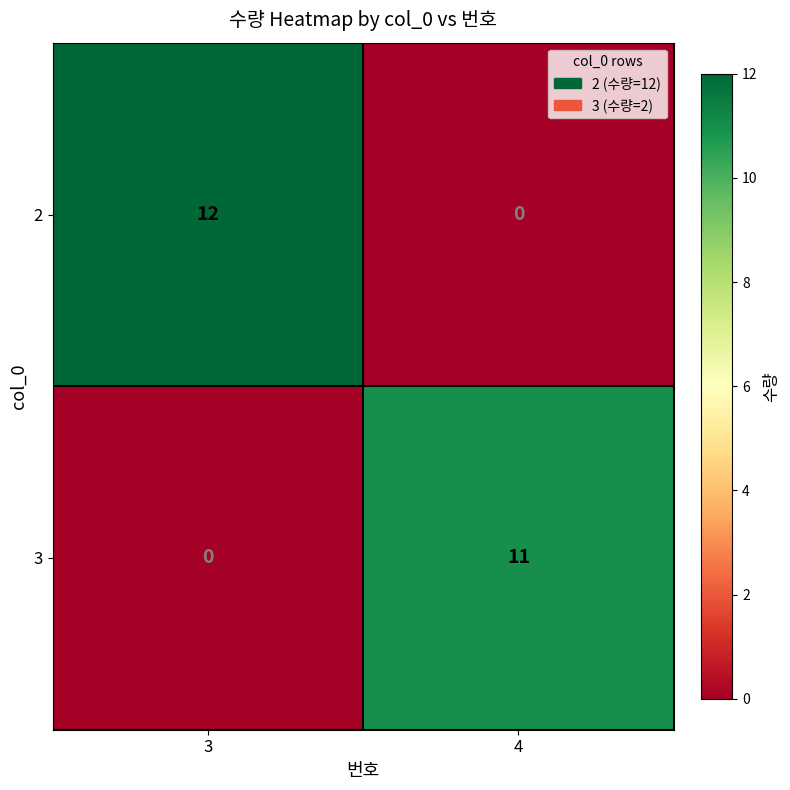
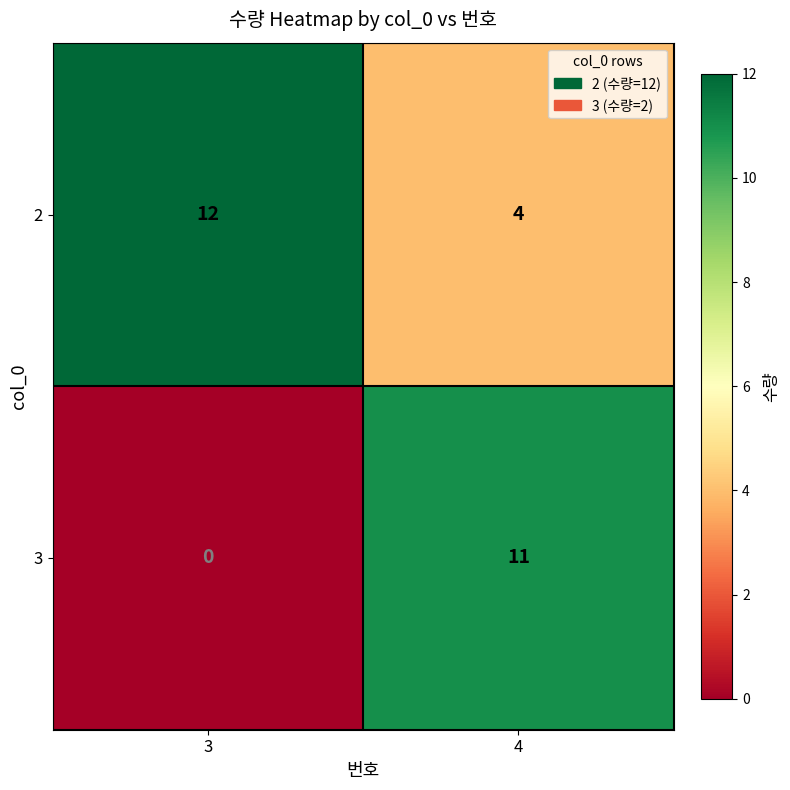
2, 4: 0 -> 4
